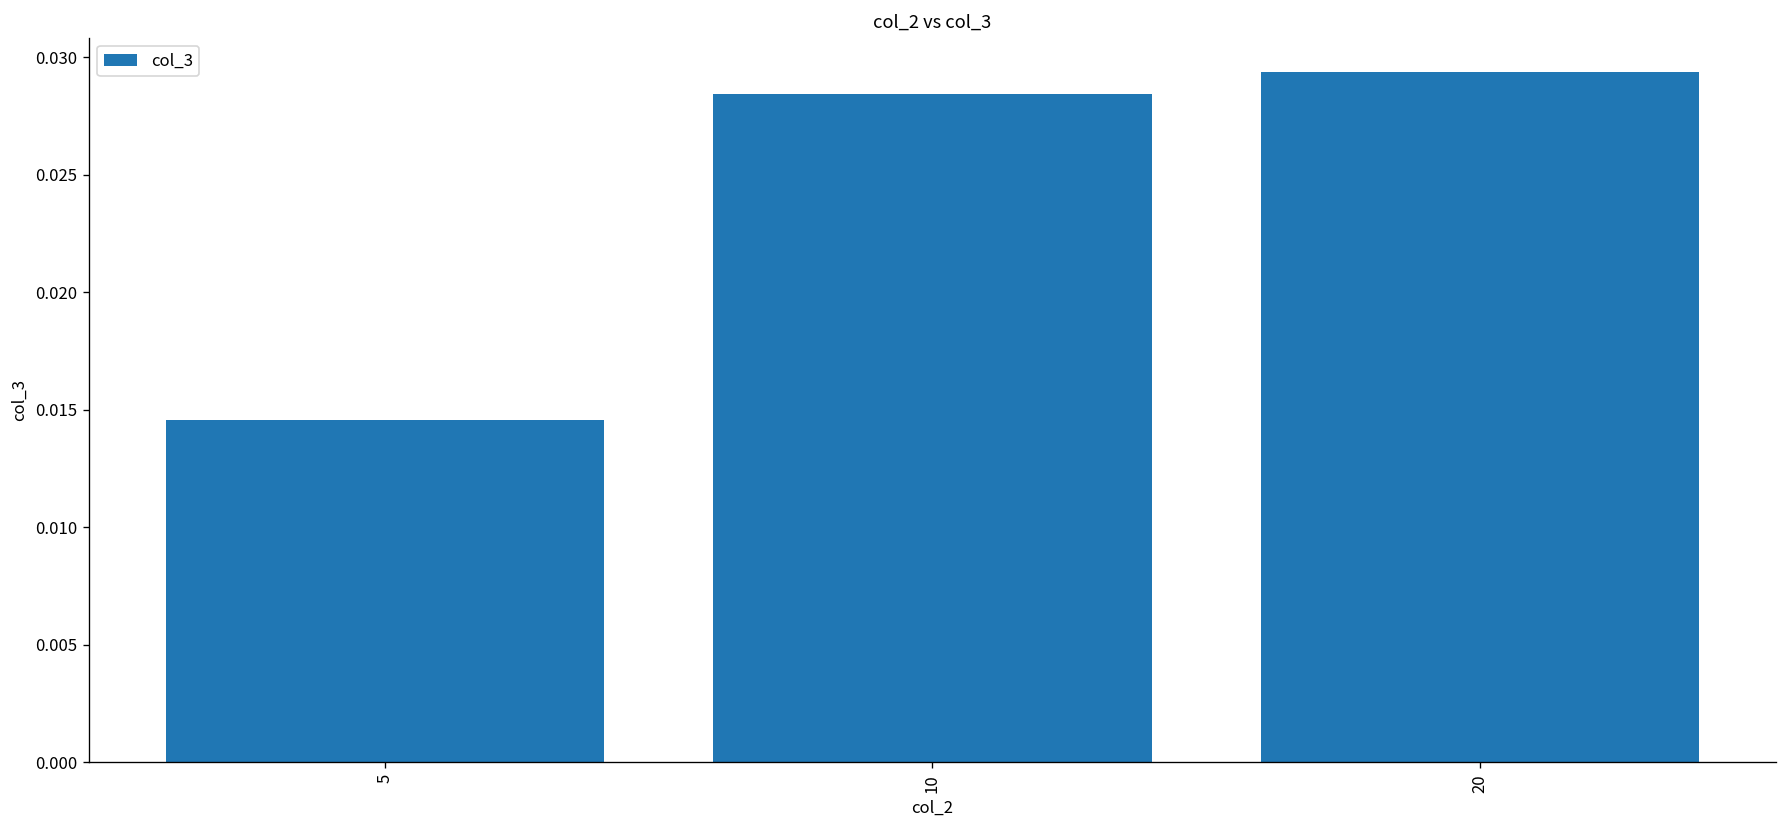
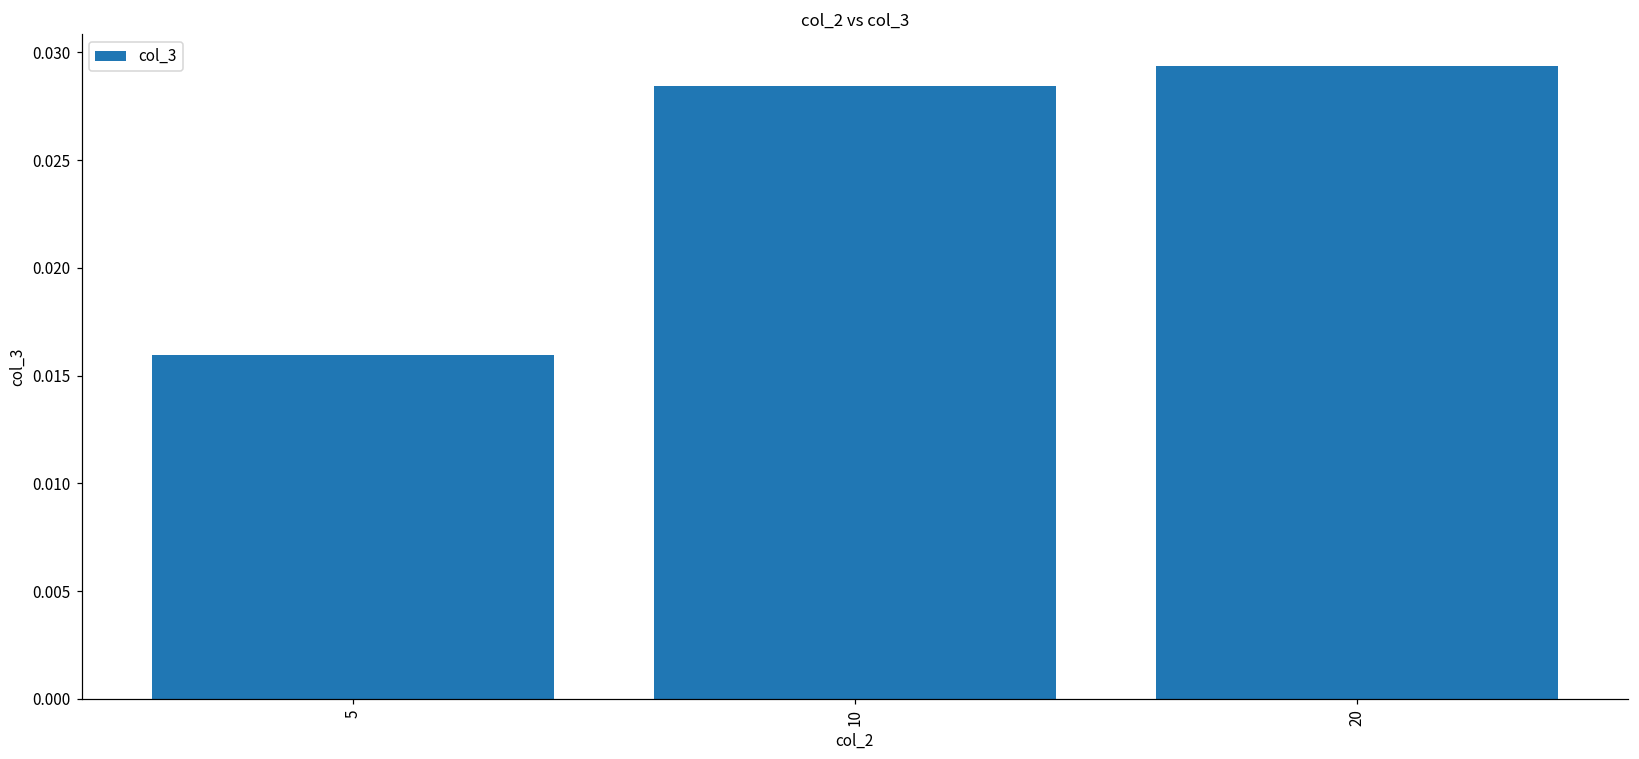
5: 0.0145 -> 0.0160
